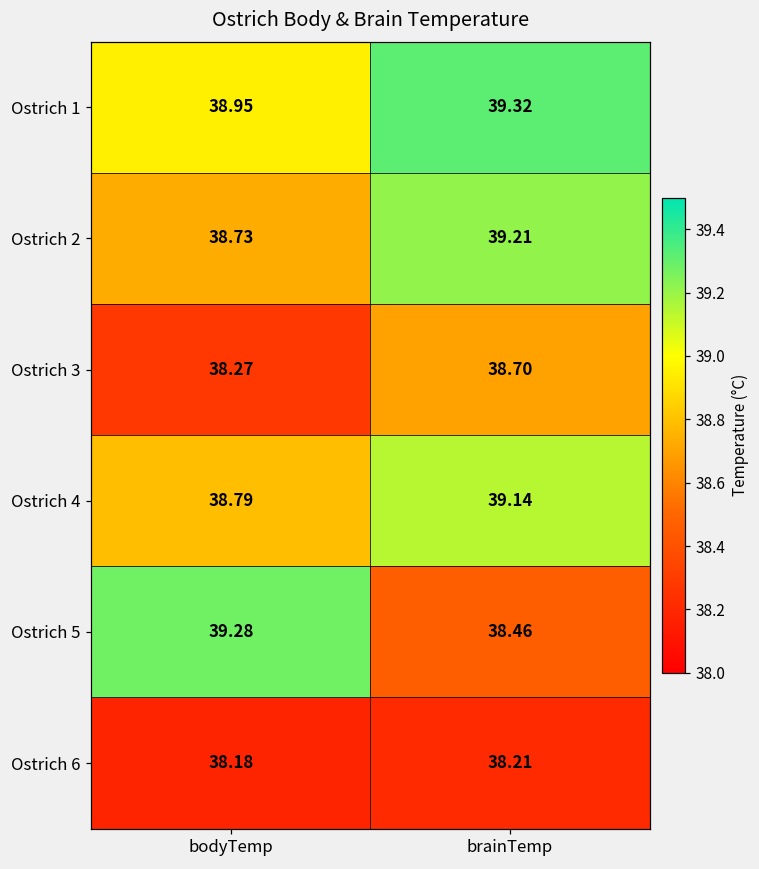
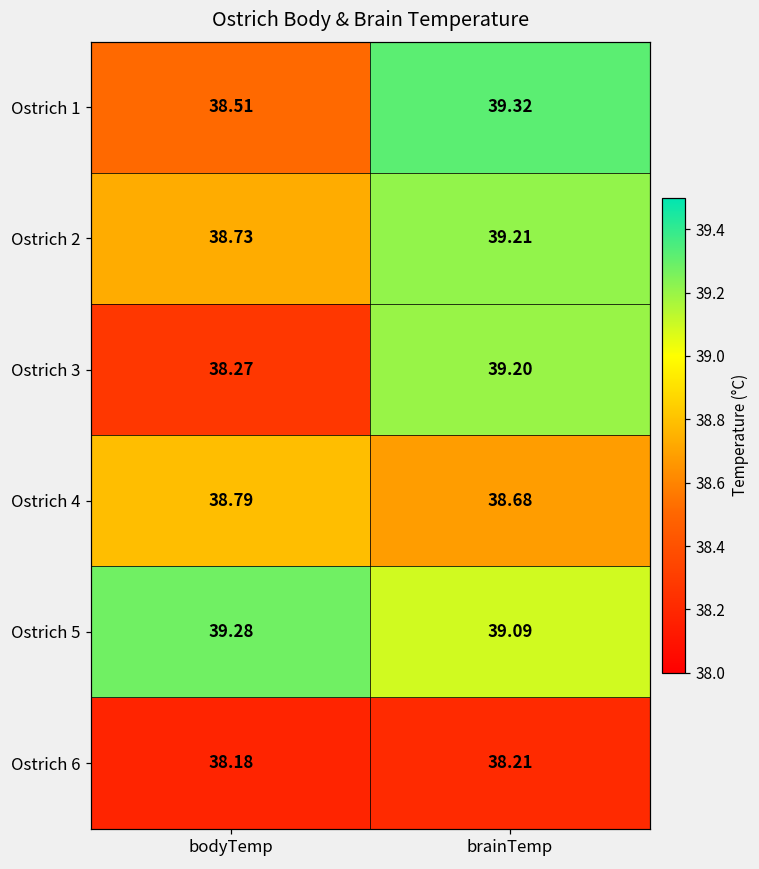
Ostrich 1, bodyTemp: 38.95 -> 38.51
Ostrich 3, brainTemp: 38.70 -> 39.20
Ostrich 4, brainTemp: 39.14 -> 38.68
Ostrich 5, brainTemp: 38.46 -> 39.09
